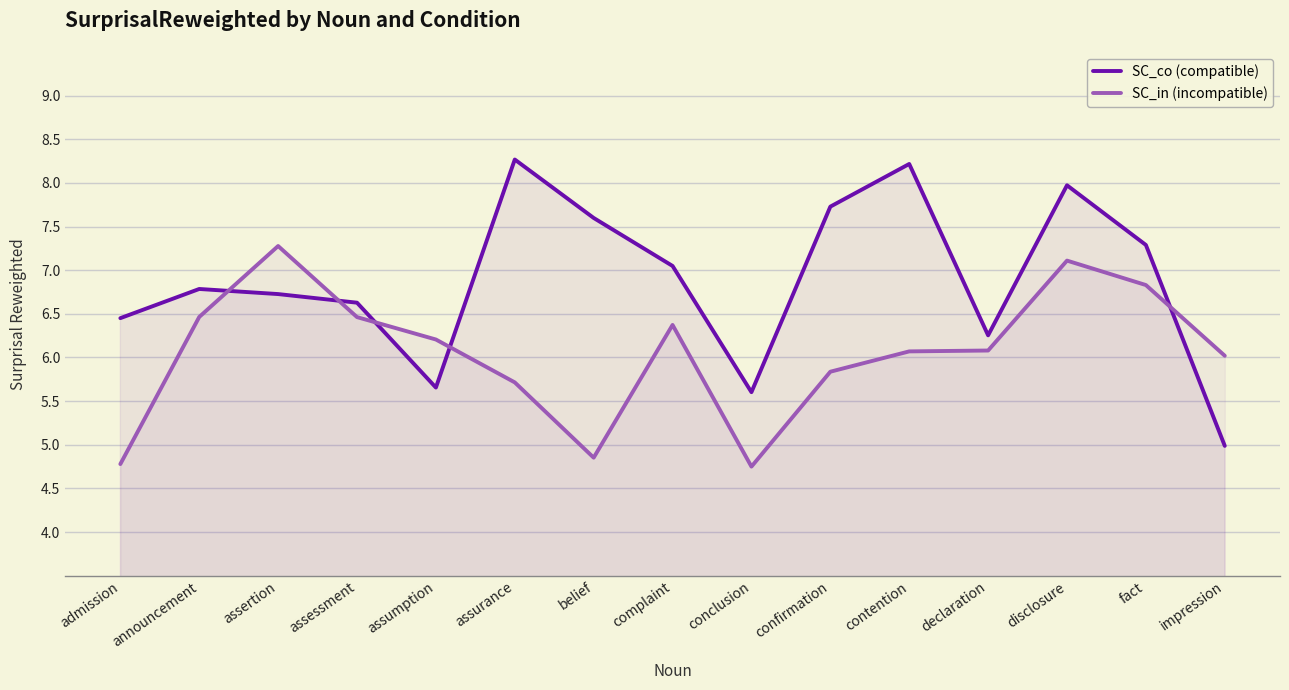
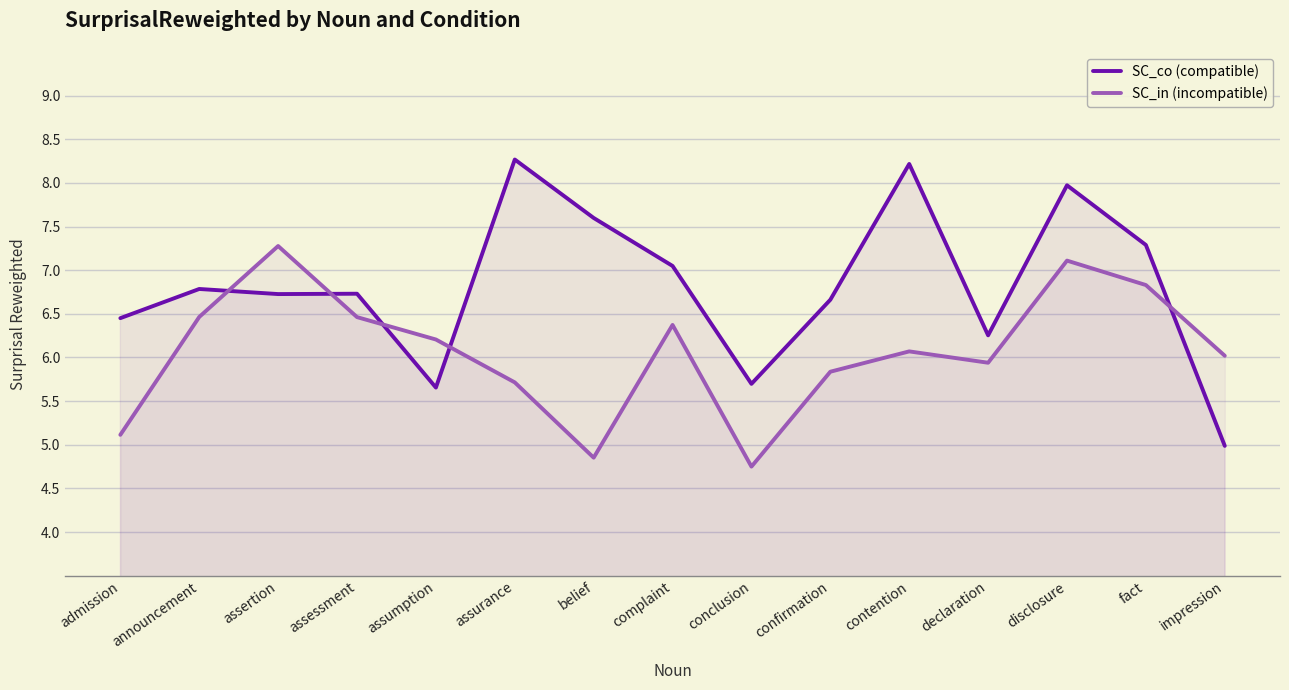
SC_in (incompatible), admission: 4.8 -> 5.1
SC_co (compatible), assessment: 6.6 -> 6.7
SC_co (compatible), conclusion: 5.6 -> 5.7
SC_co (compatible), confirmation: 7.7 -> 6.7
SC_in (incompatible), declaration: 6.1 -> 5.9
